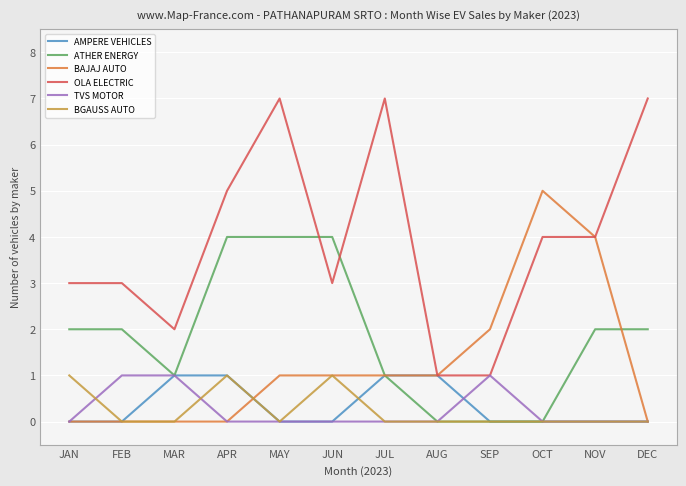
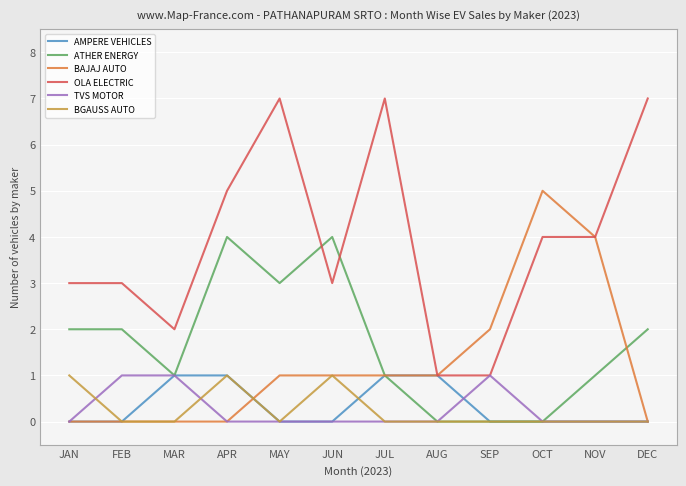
ATHER ENERGY, MAY: 4 -> 3
ATHER ENERGY, NOV: 2 -> 1
